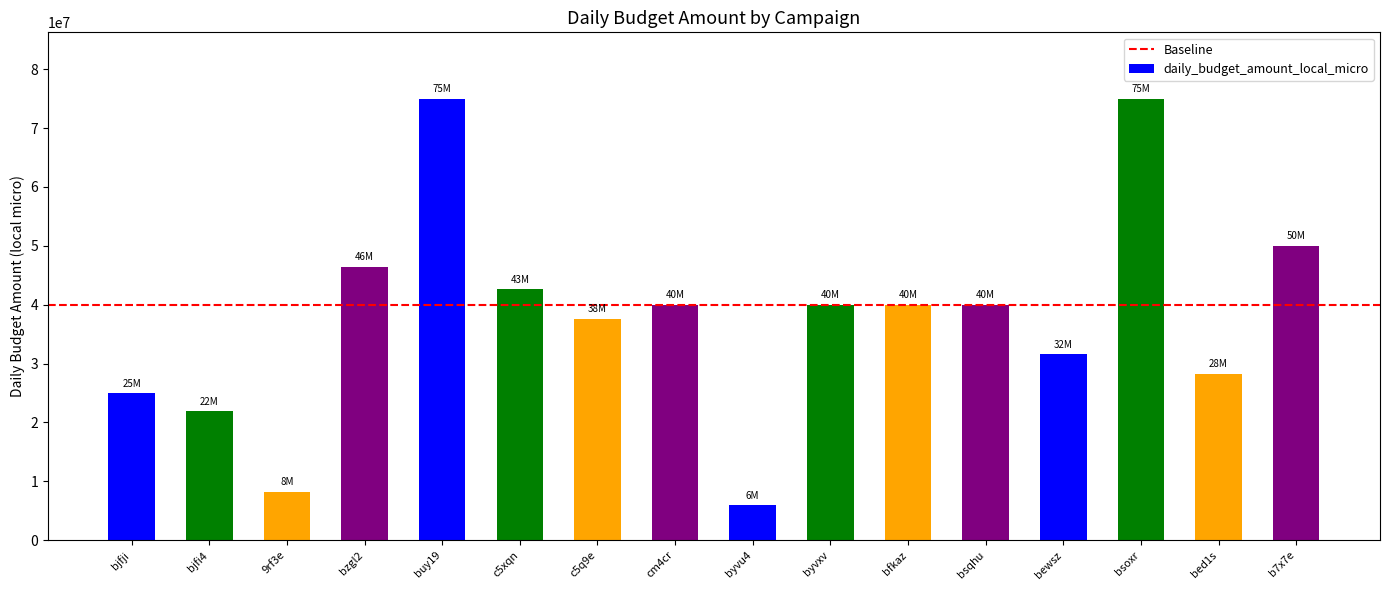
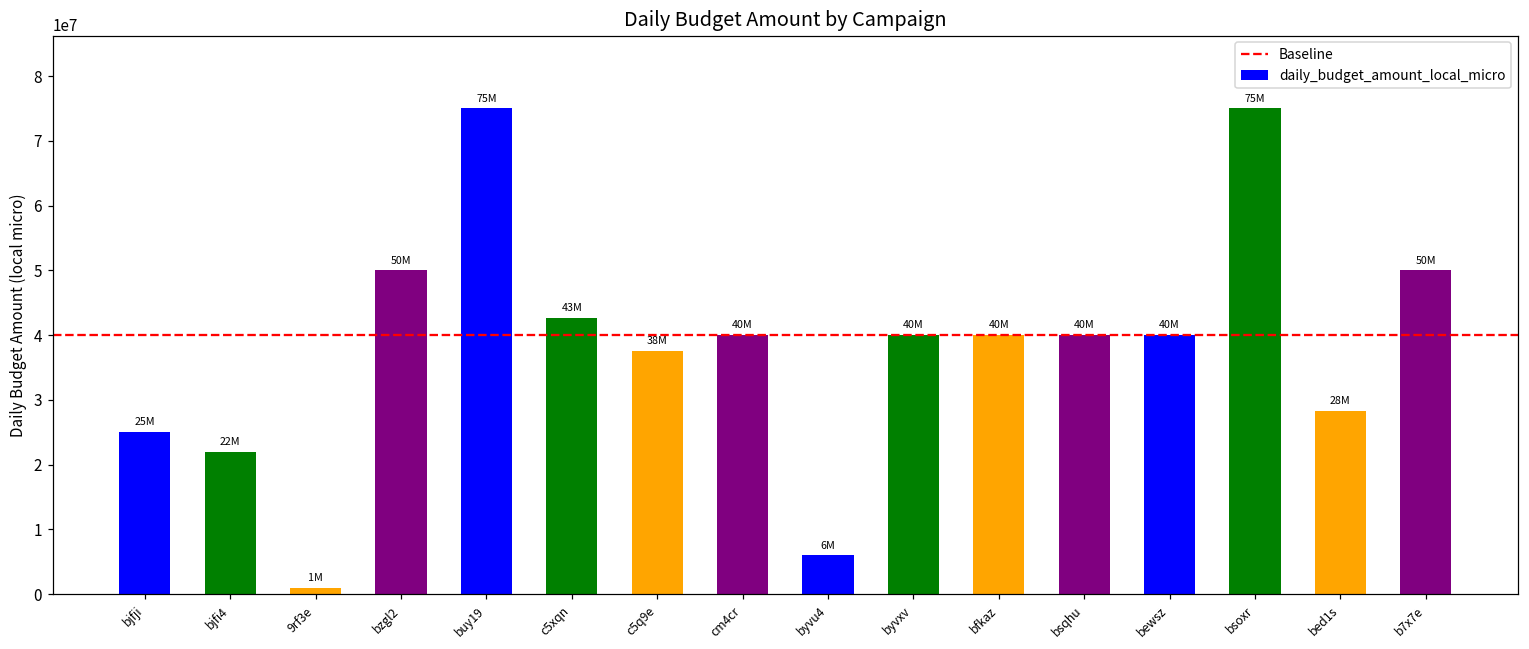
9rf3e: 8M -> 1M
bzgl2: 46M -> 50M
bewsz: 32M -> 40M
